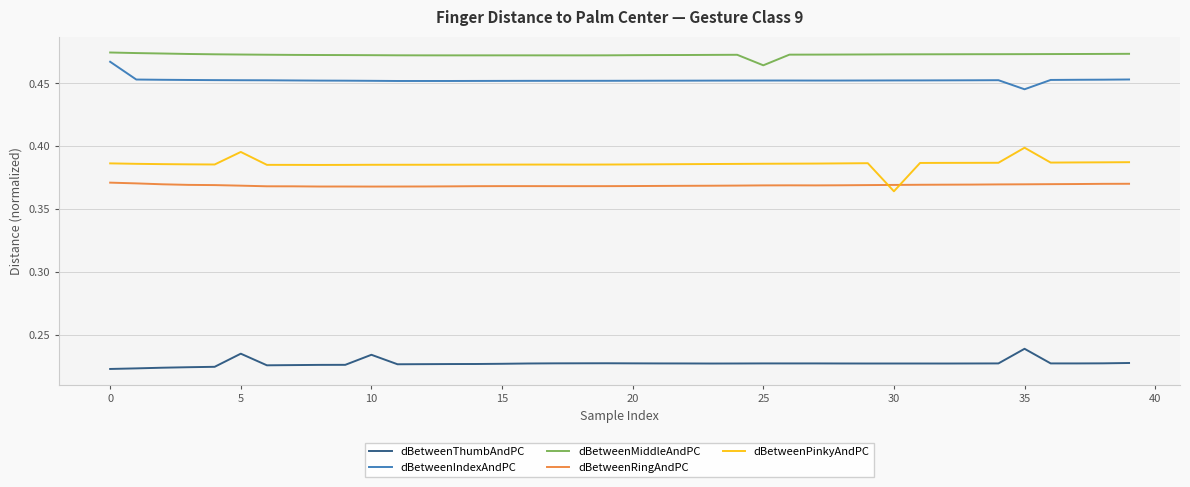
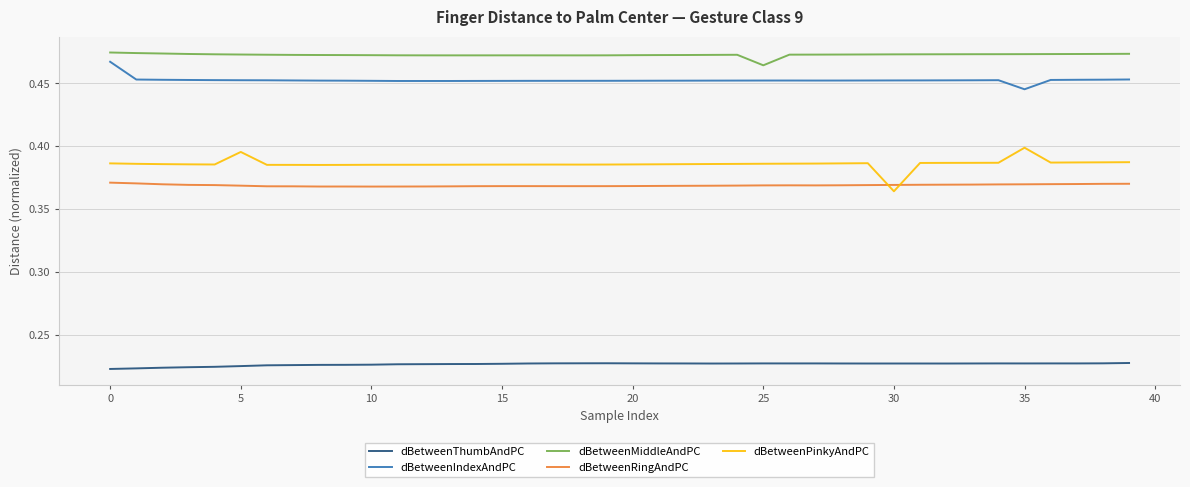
dBetweenThumbAndPC, 5: 0.235 -> 0.225
dBetweenThumbAndPC, 10: 0.234 -> 0.226
dBetweenThumbAndPC, 35: 0.239 -> 0.227
